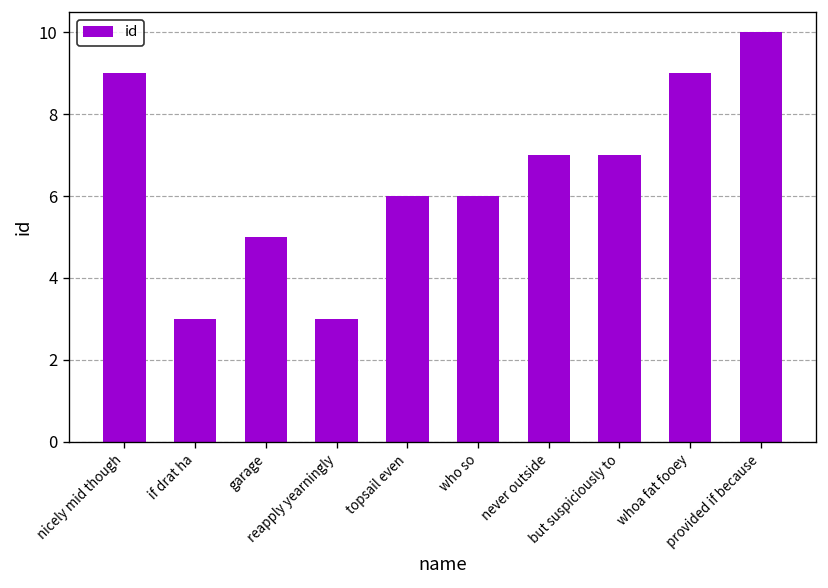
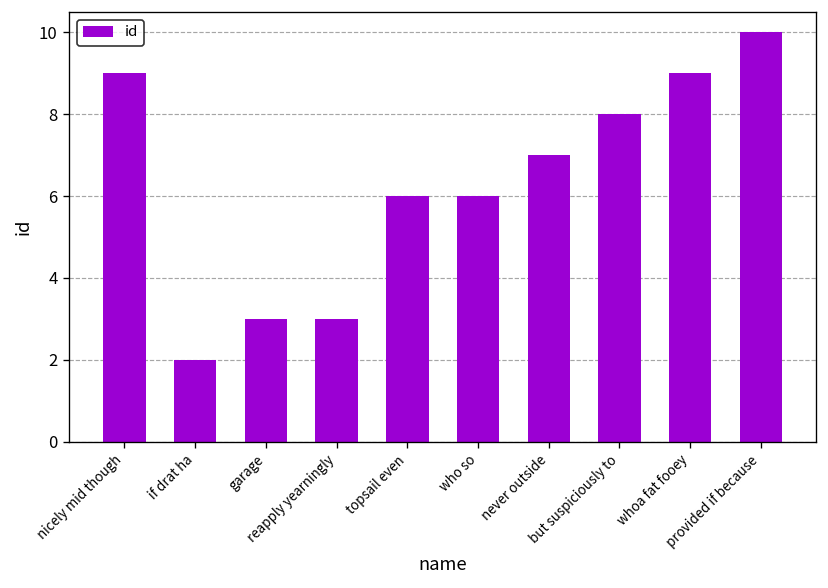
if drat ha: 3 -> 2
garage: 5 -> 3
but suspiciously to: 7 -> 8
